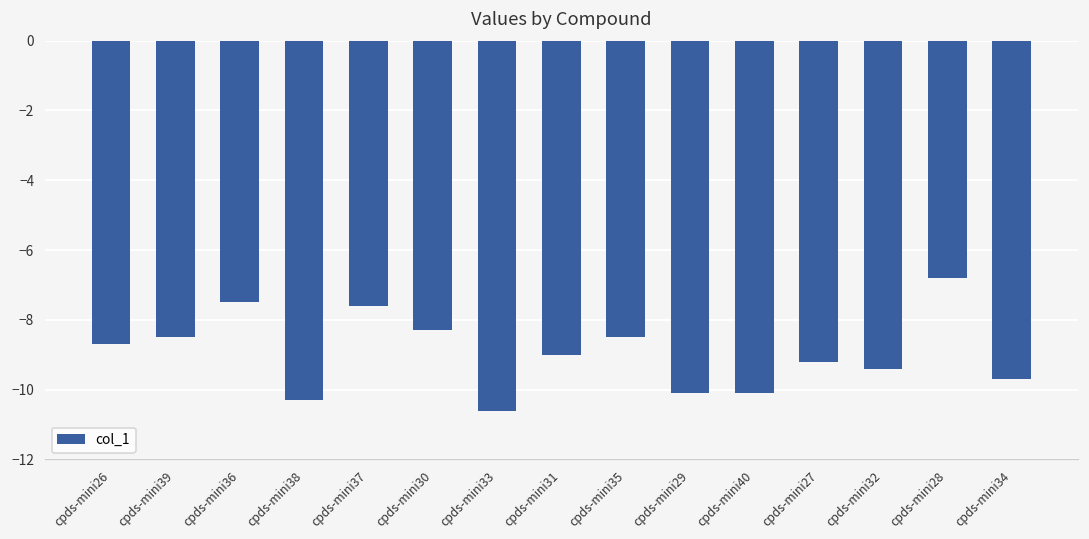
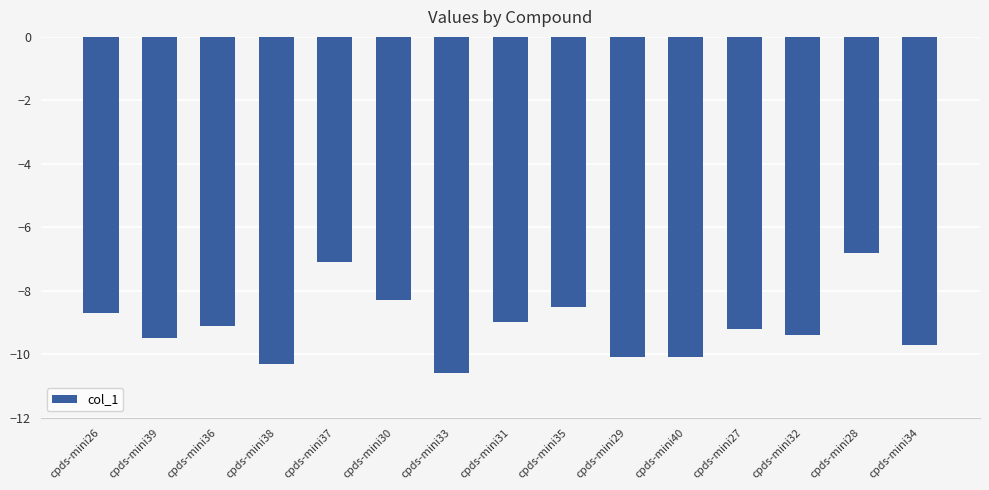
cpds-mini39: -8.5 -> -9.5
cpds-mini36: -7.5 -> -9.1
cpds-mini37: -7.6 -> -7.1
